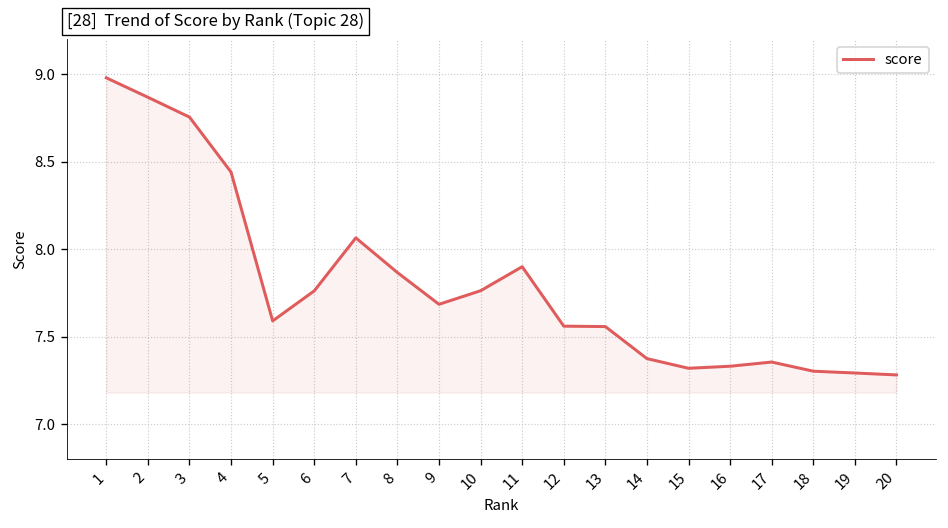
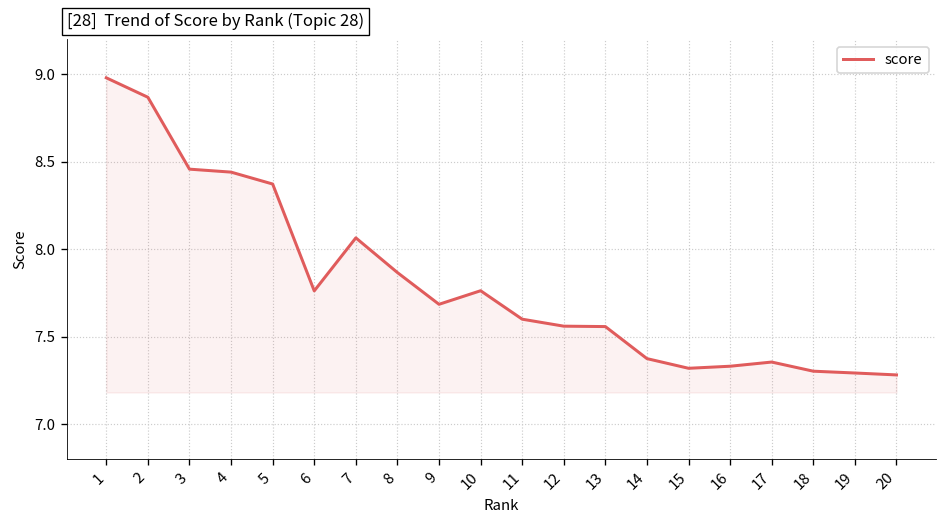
3: 8.76 -> 8.46
5: 7.59 -> 8.37
11: 7.90 -> 7.60
